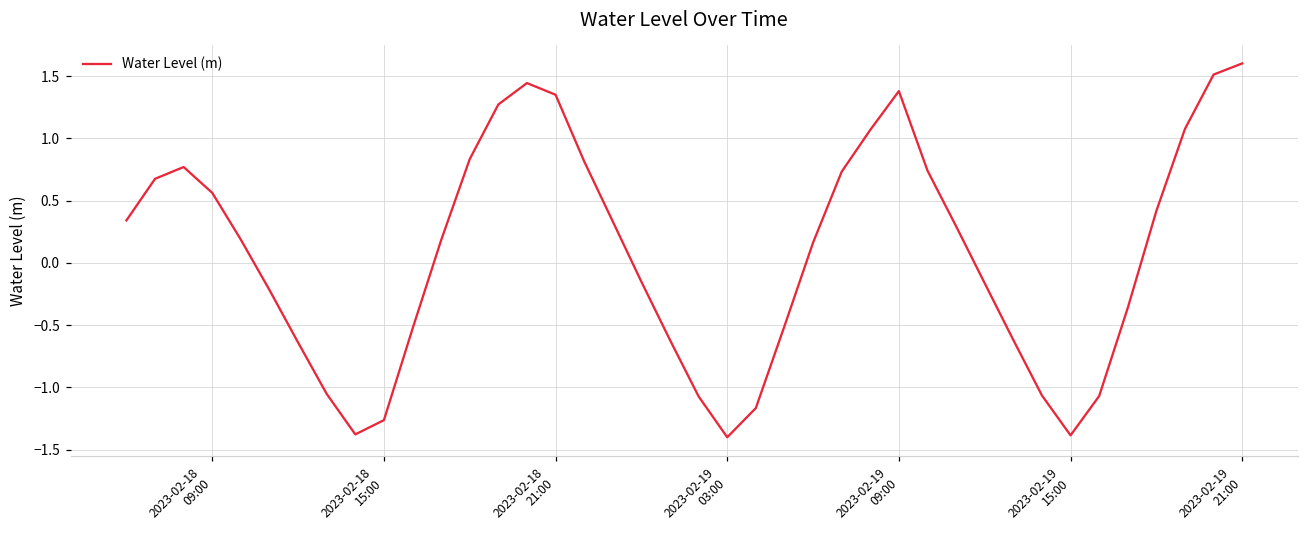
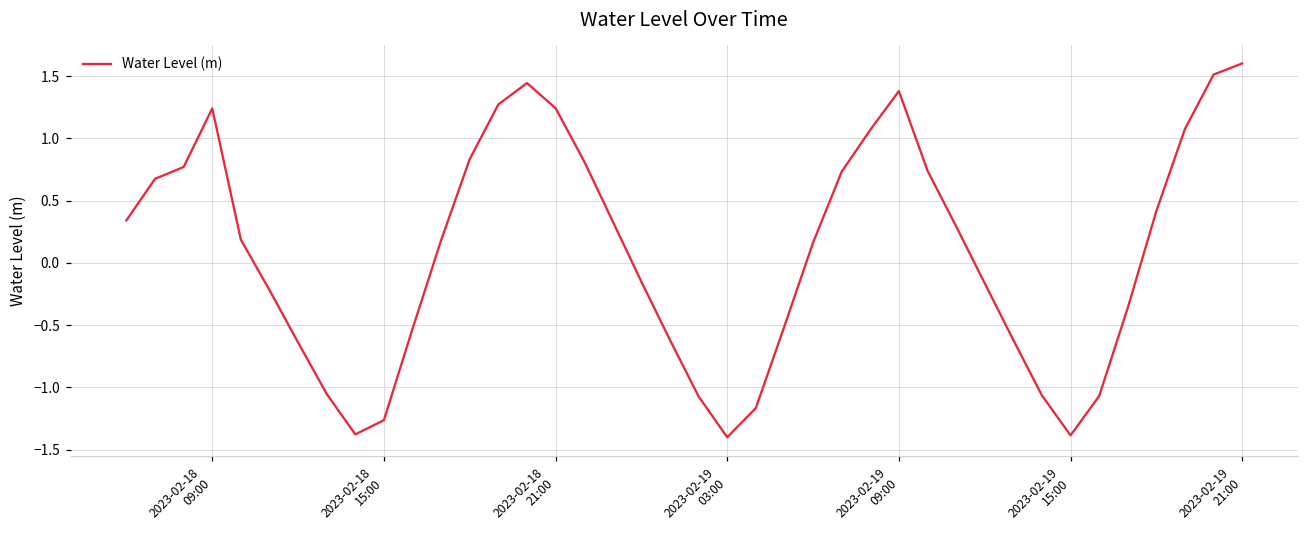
2023-02-18 09:00: 0.56 -> 1.24
2023-02-18 21:00: 1.35 -> 1.24
